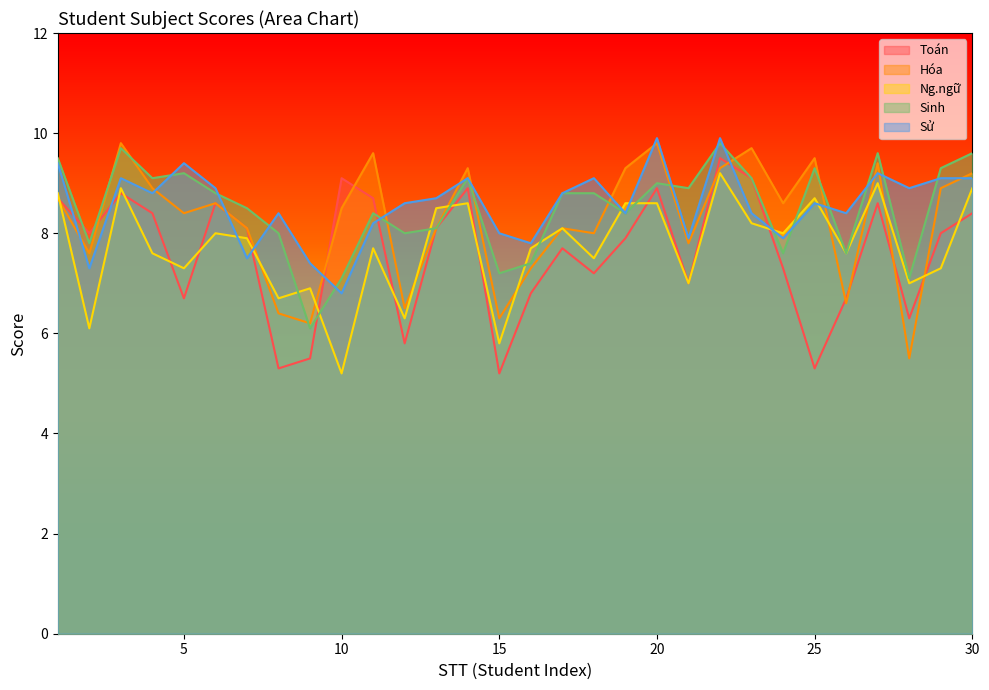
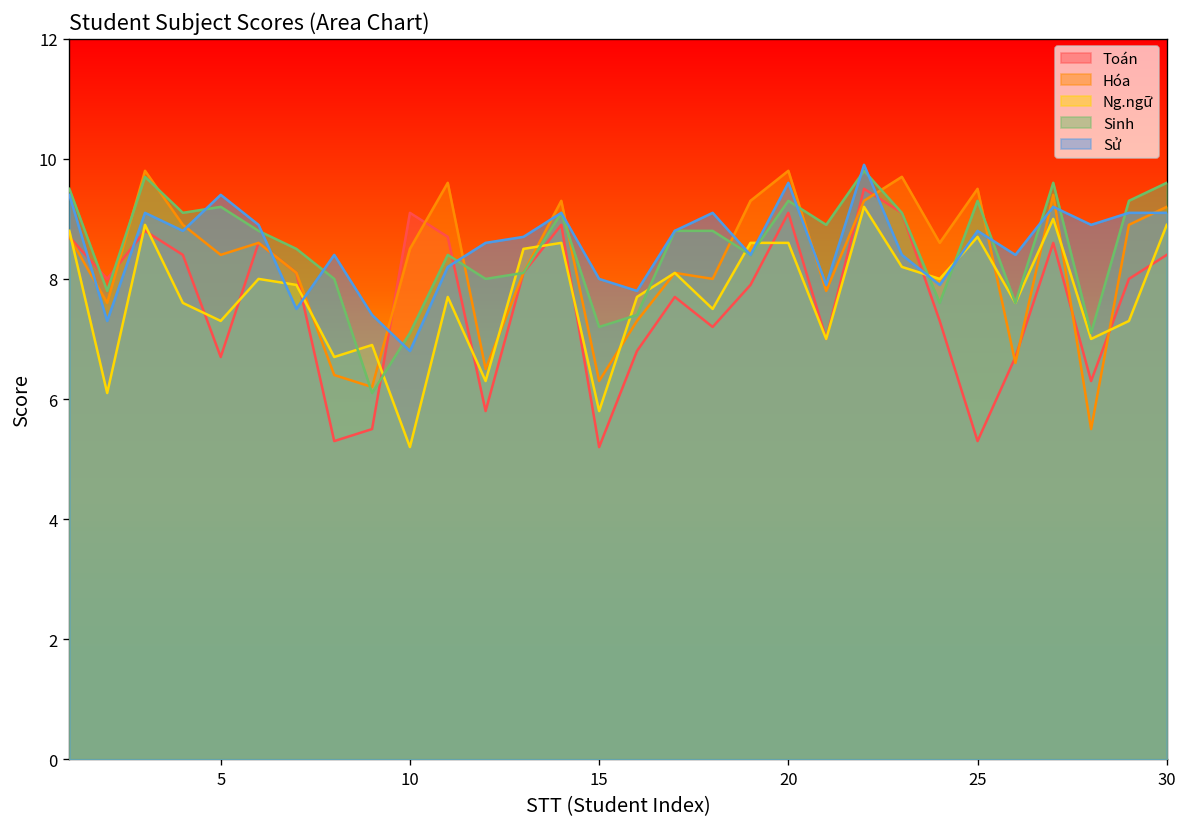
Toán, 20: 8.9 -> 9.1
Sinh, 20: 9.0 -> 9.3
Sử, 20: 9.9 -> 9.6
Sử, 25: 8.6 -> 8.8
